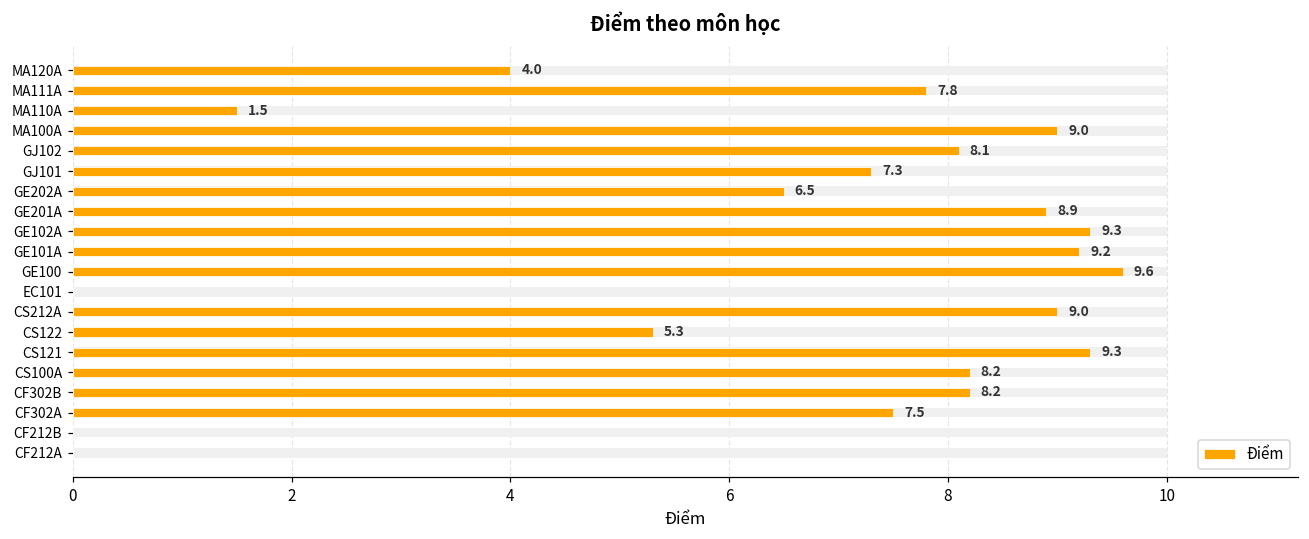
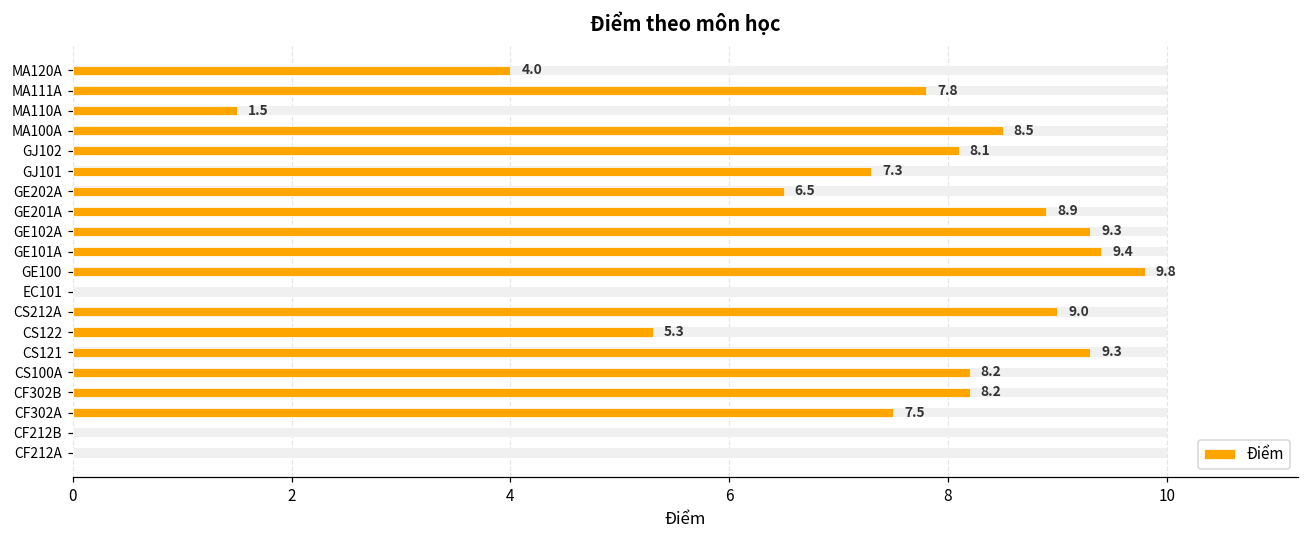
Điểm, MA100A: 9.0 -> 8.5
Điểm, GE101A: 9.2 -> 9.4
Điểm, GE100: 9.6 -> 9.8
